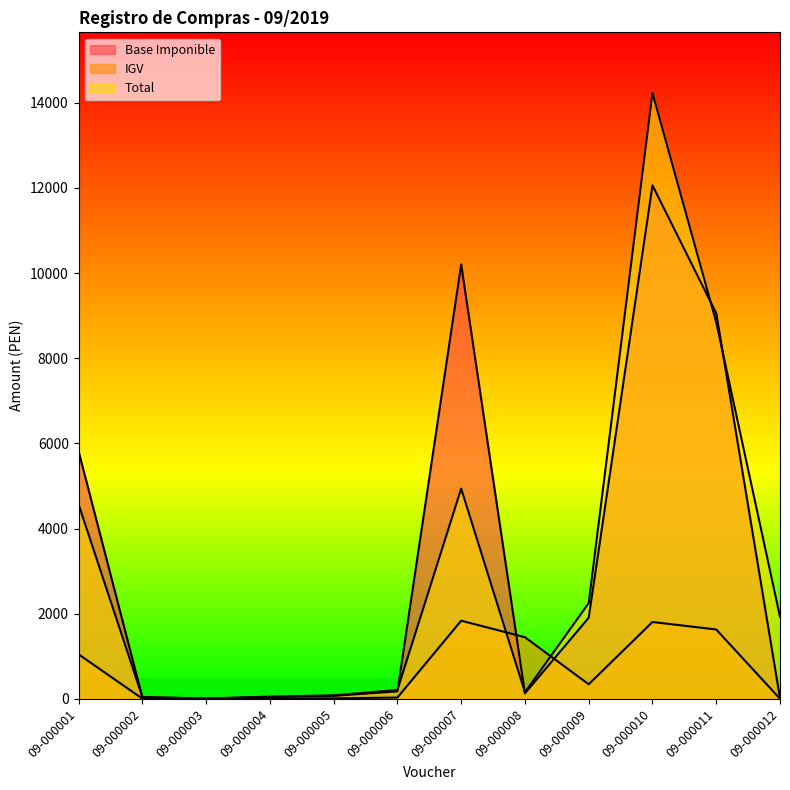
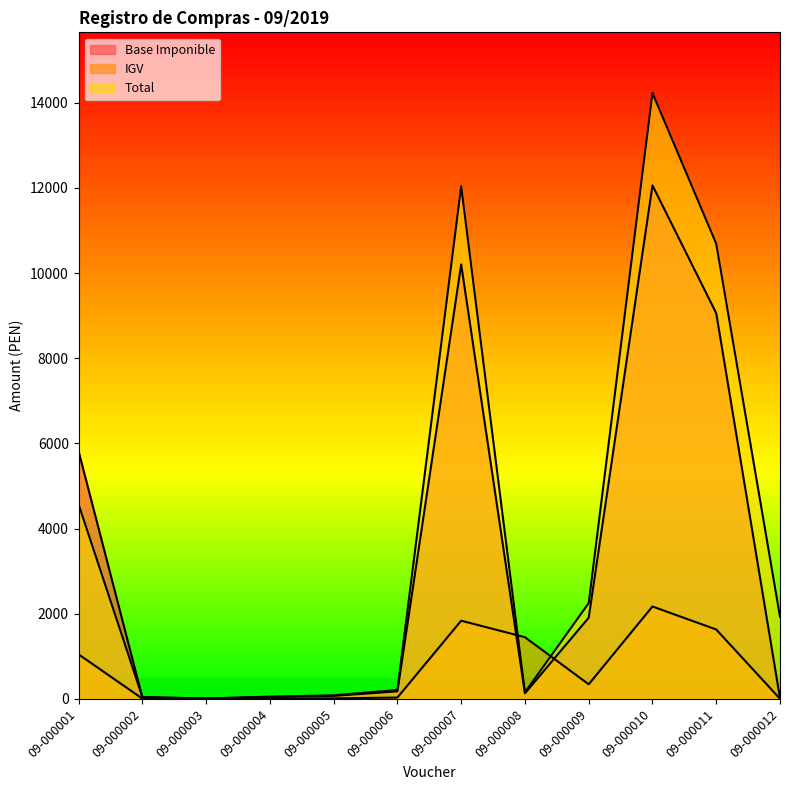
Total, 09-000007: 4900 -> 12000
IGV, 09-000010: 1800 -> 2200
Total, 09-000011: 8800 -> 10700
